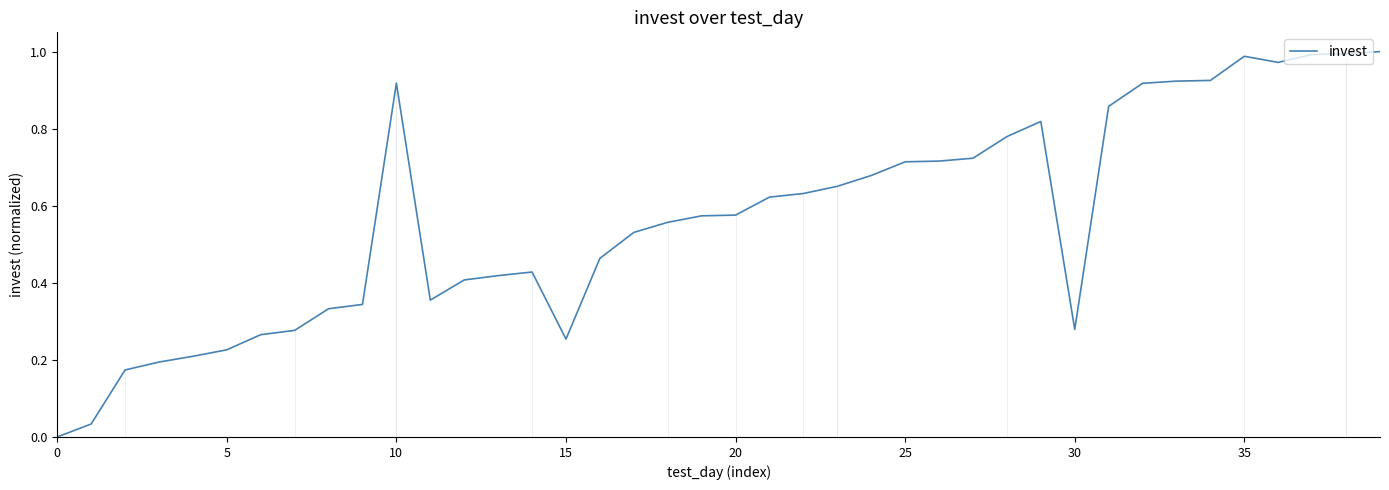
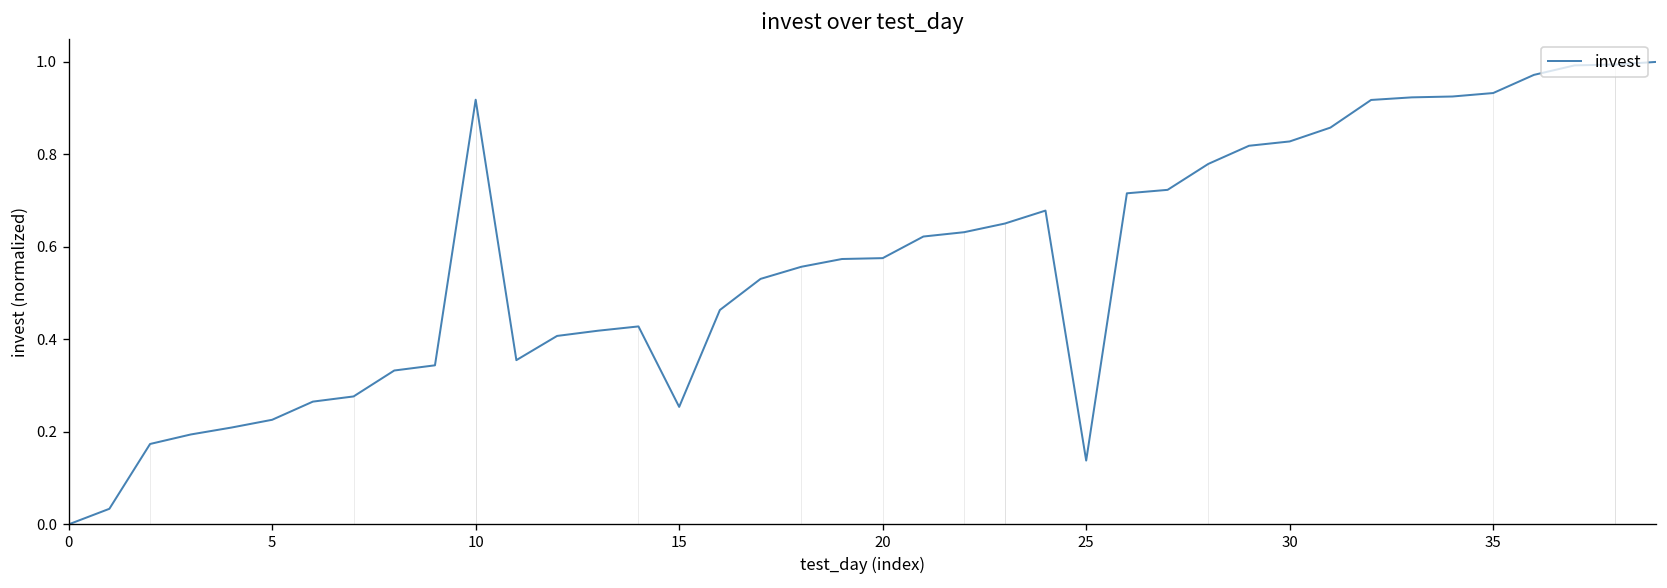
invest, 25: 0.71 -> 0.14
invest, 30: 0.28 -> 0.83
invest, 35: 0.99 -> 0.93
